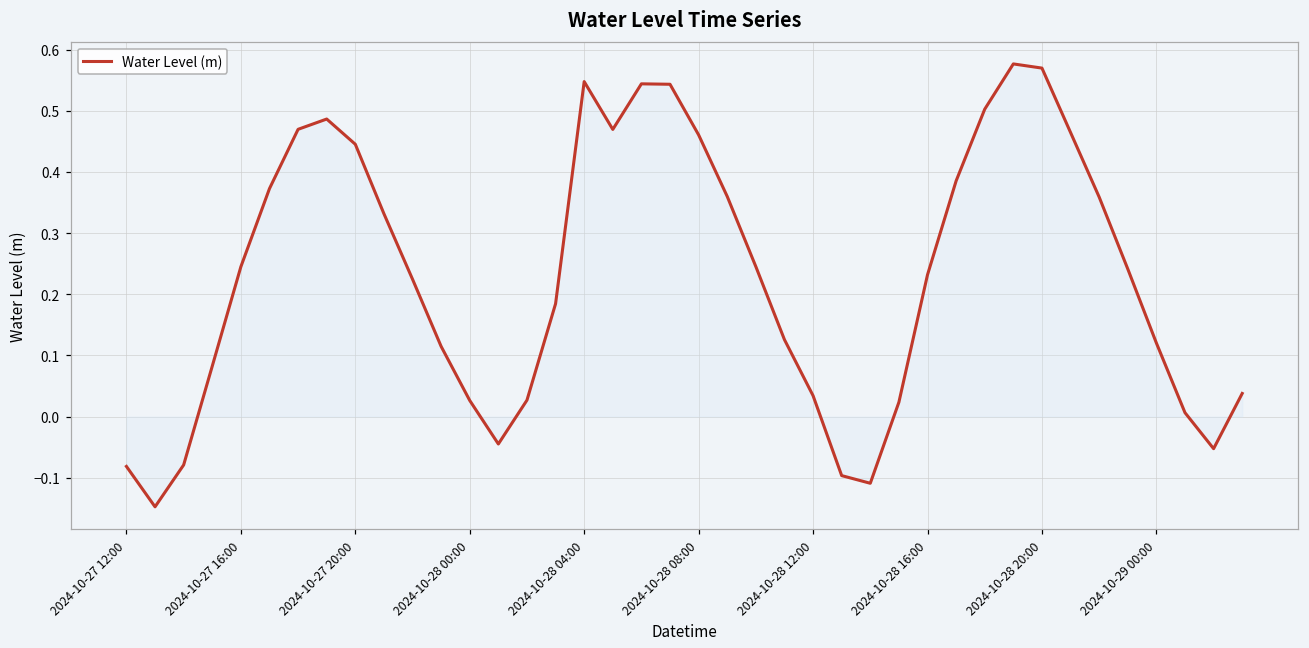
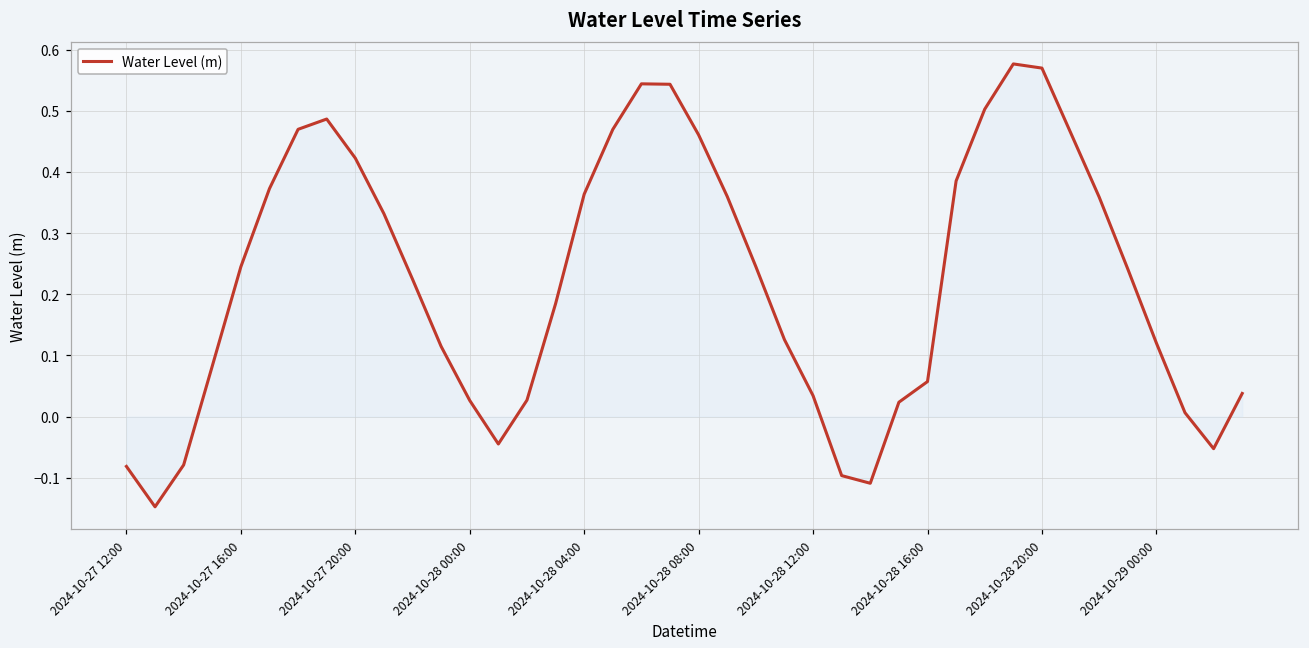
Water Level (m), 2024-10-27 20:00: 0.45 -> 0.42
Water Level (m), 2024-10-28 04:00: 0.55 -> 0.36
Water Level (m), 2024-10-28 16:00: 0.23 -> 0.06
